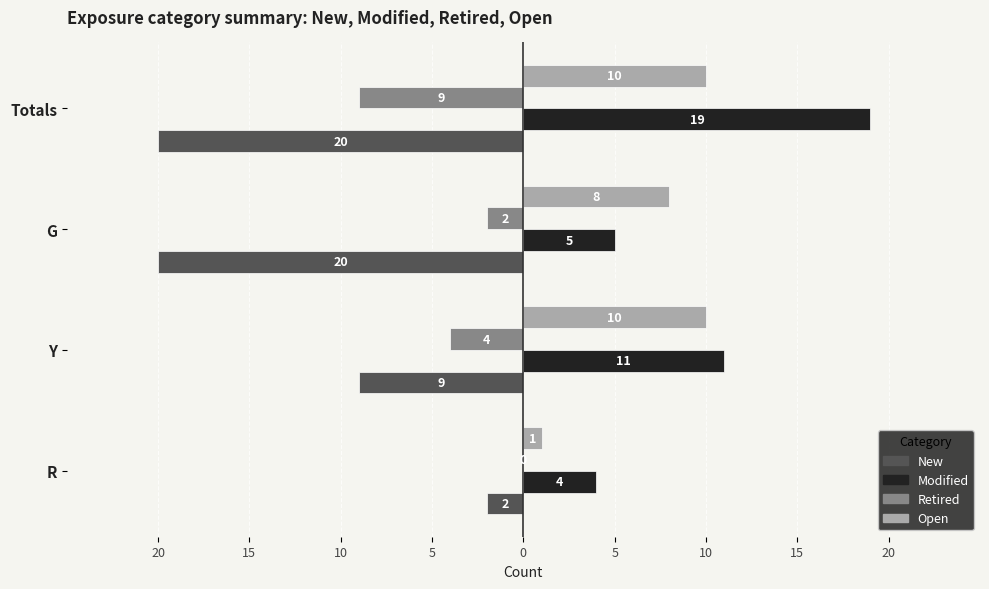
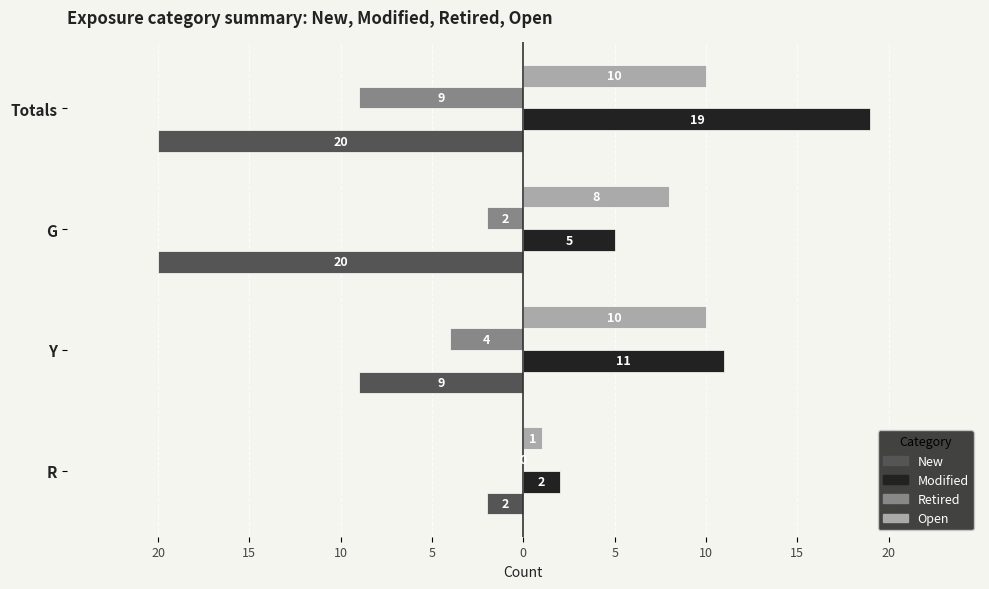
Modified, R: 4 -> 2
